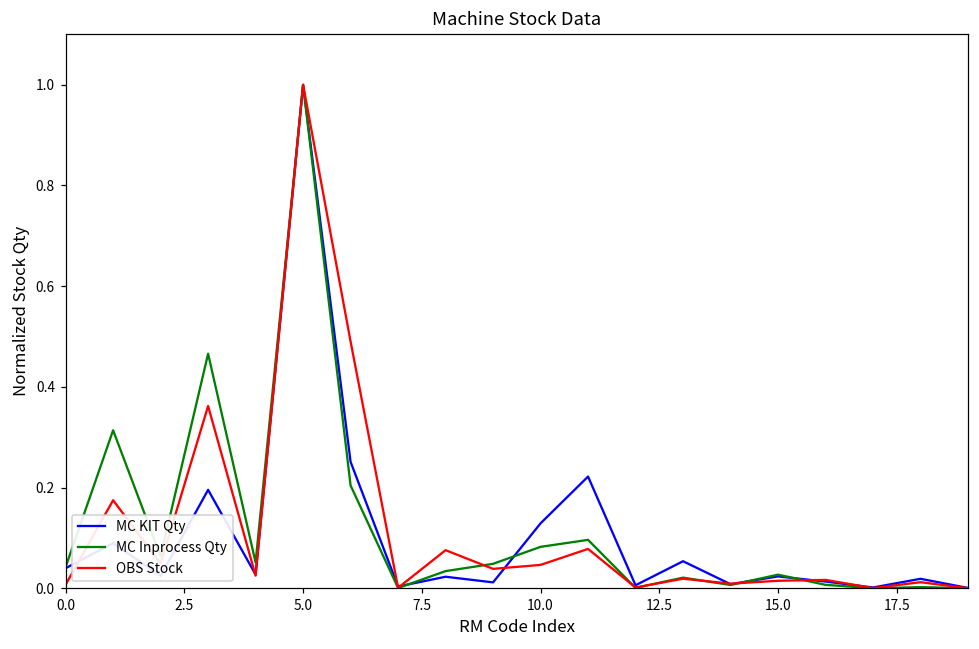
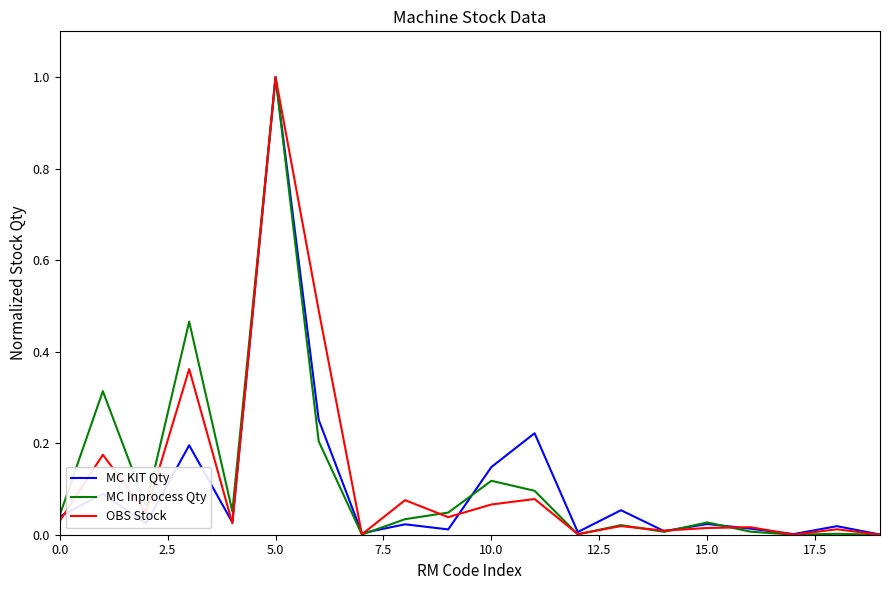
OBS Stock, 0.0: 0.01 -> 0.03
MC KIT Qty, 10.0: 0.13 -> 0.15
MC Inprocess Qty, 10.0: 0.08 -> 0.12
OBS Stock, 10.0: 0.05 -> 0.07
